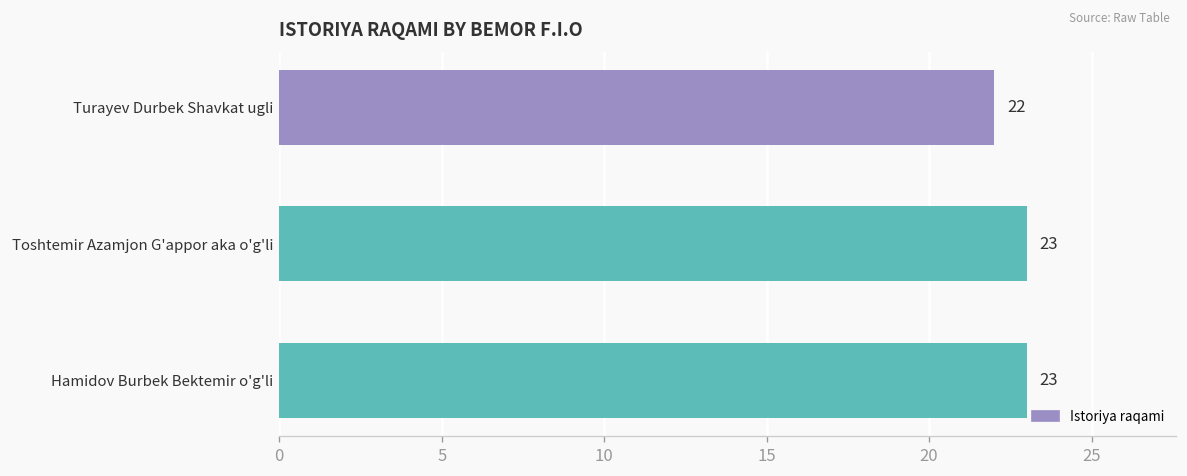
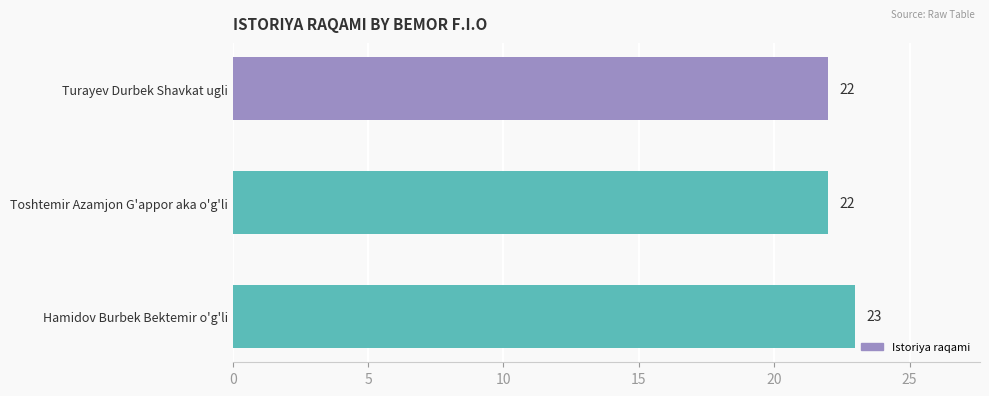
Toshtemir Azamjon G'appor aka o'g'li: 23 -> 22
